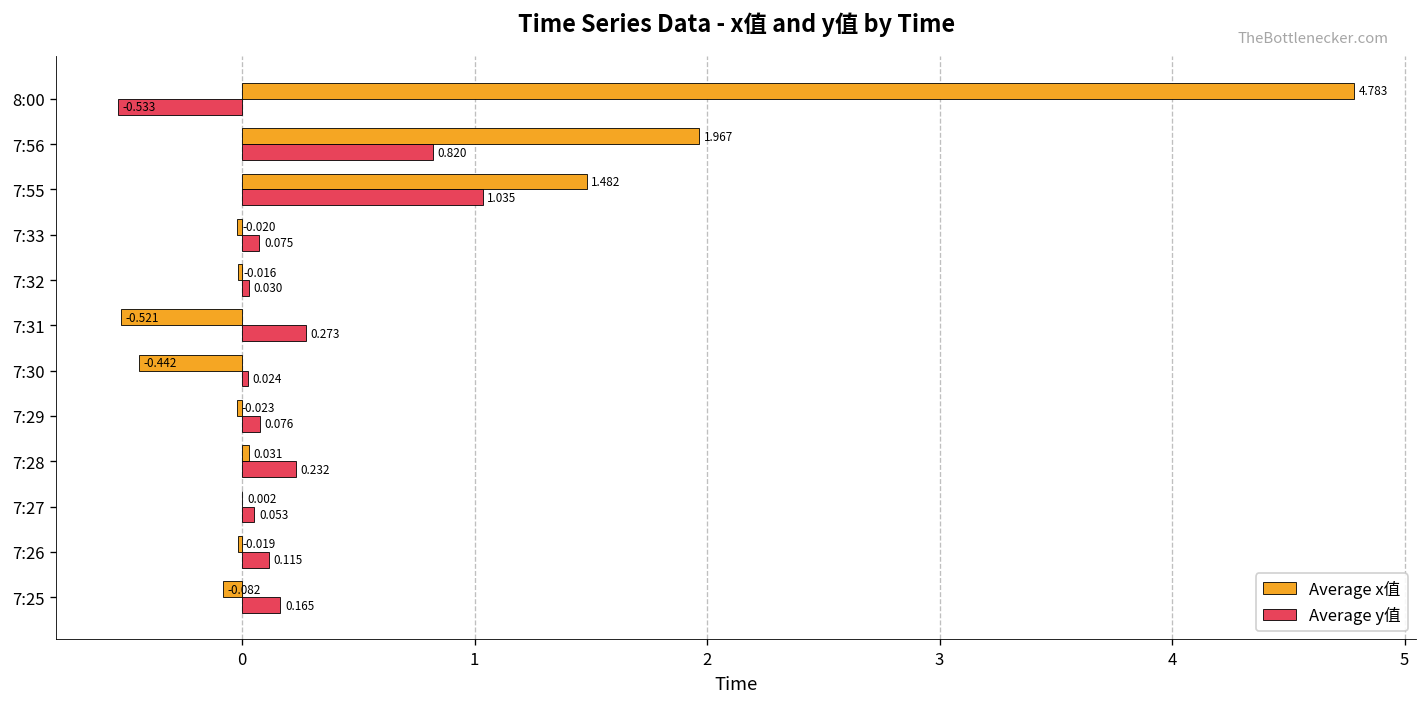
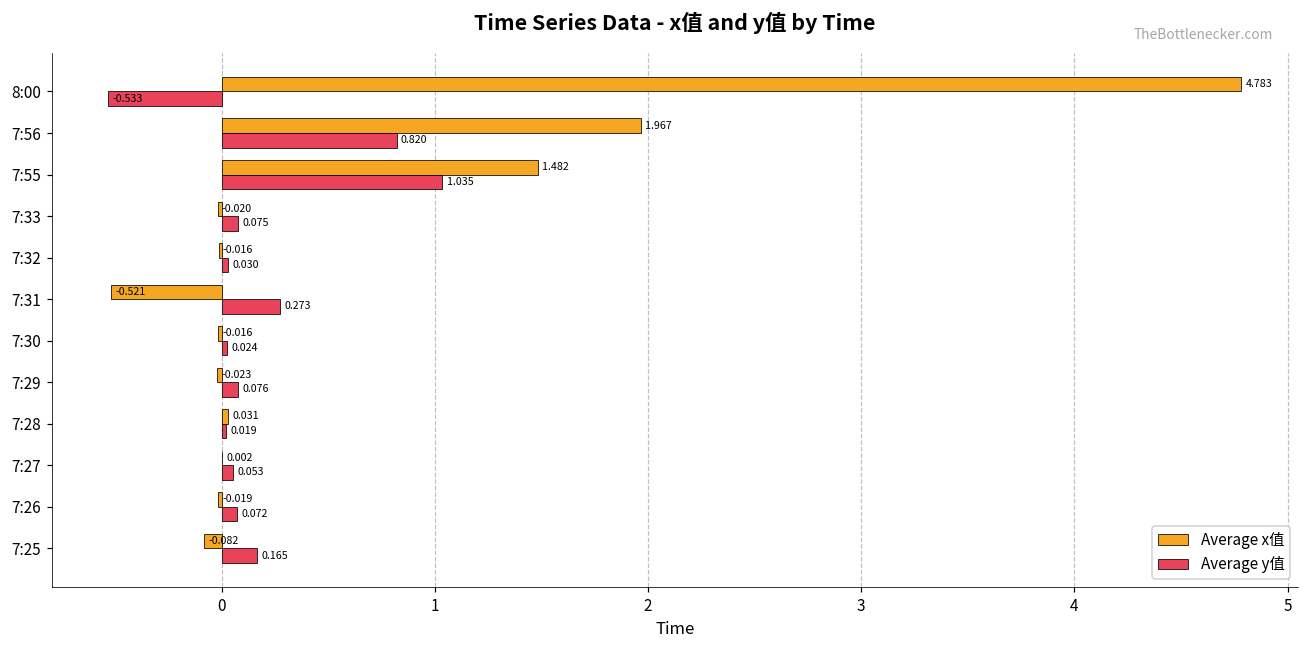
Average x值, 7:30: -0.442 -> -0.016
Average y值, 7:28: 0.232 -> 0.019
Average y值, 7:26: 0.115 -> 0.072
